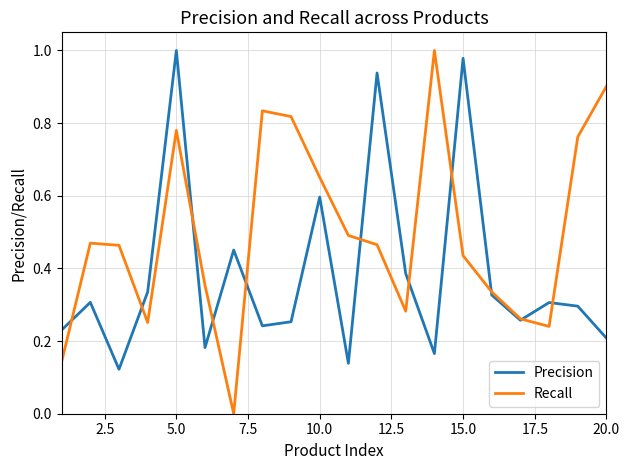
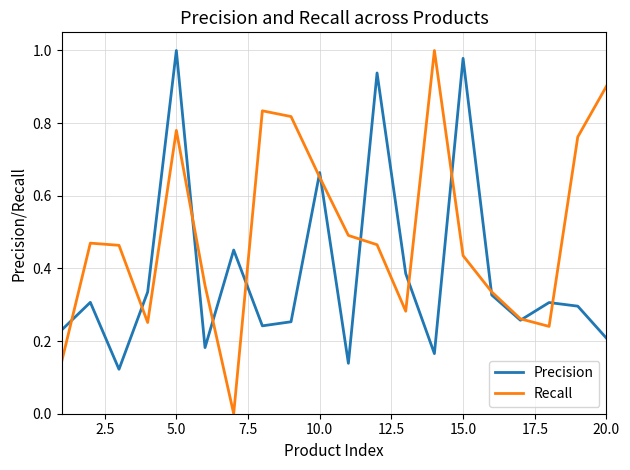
Precision, 10.0: 0.60 -> 0.66
